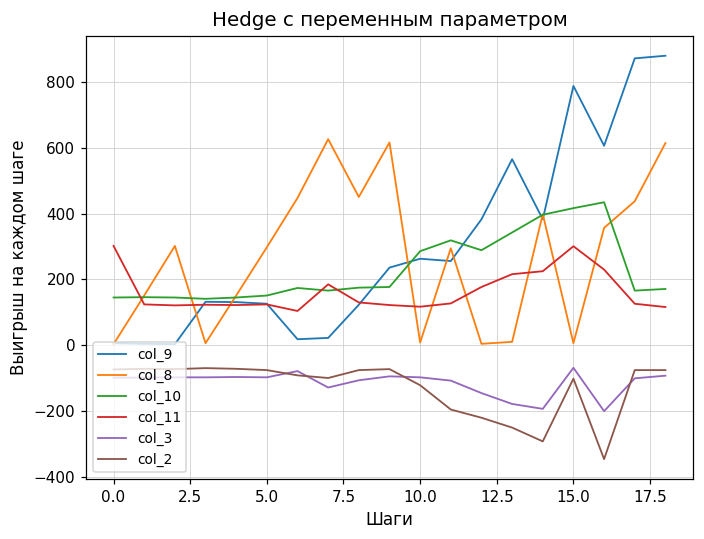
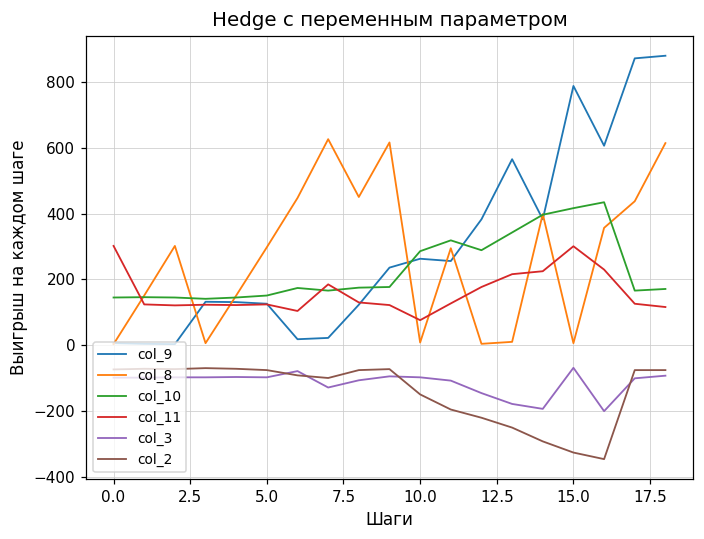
col_11, 10.0: 120 -> 80
col_2, 10.0: -120 -> -150
col_2, 15.0: -100 -> -330
